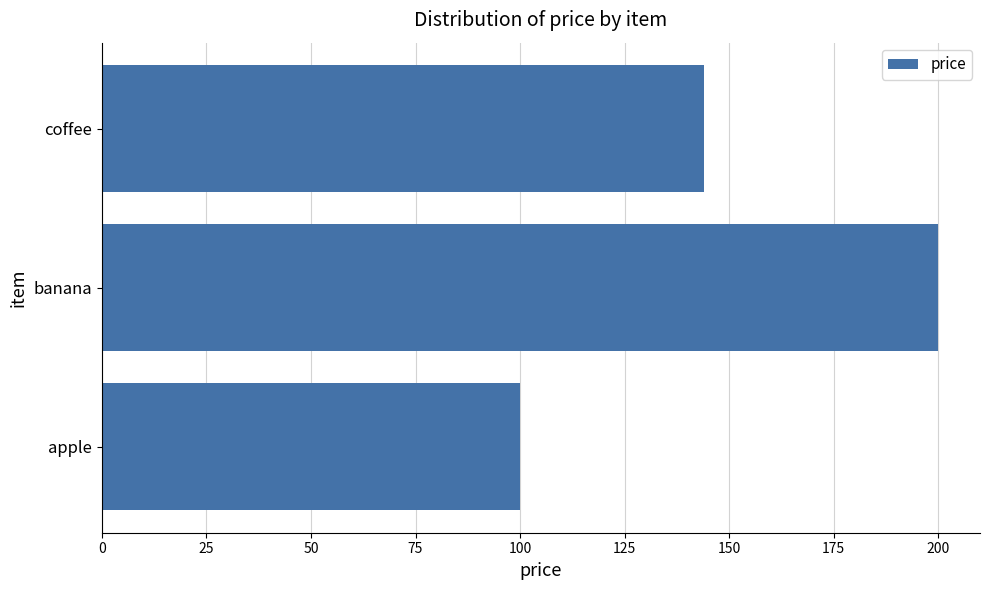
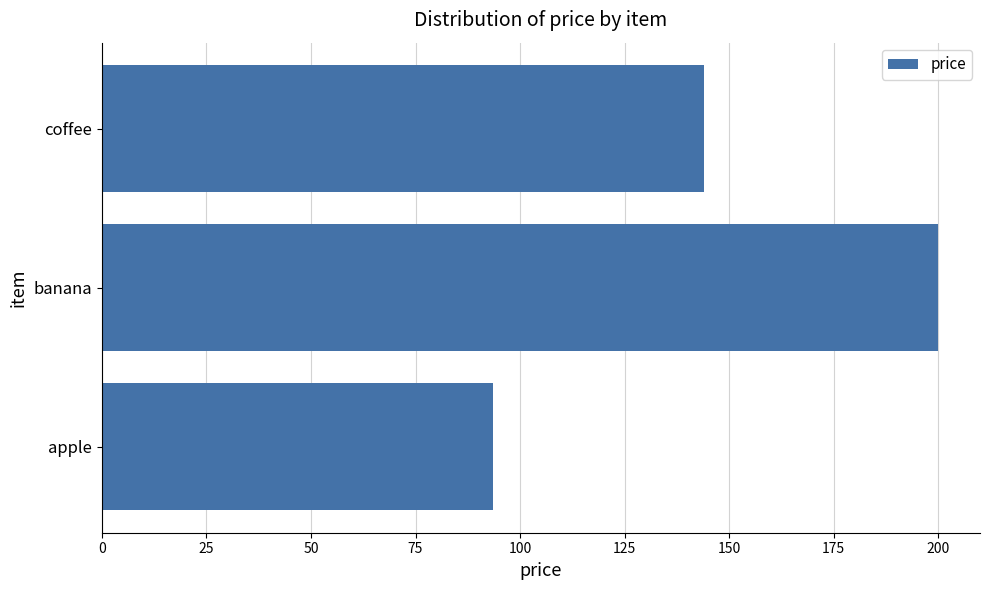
apple: 100 -> 94
